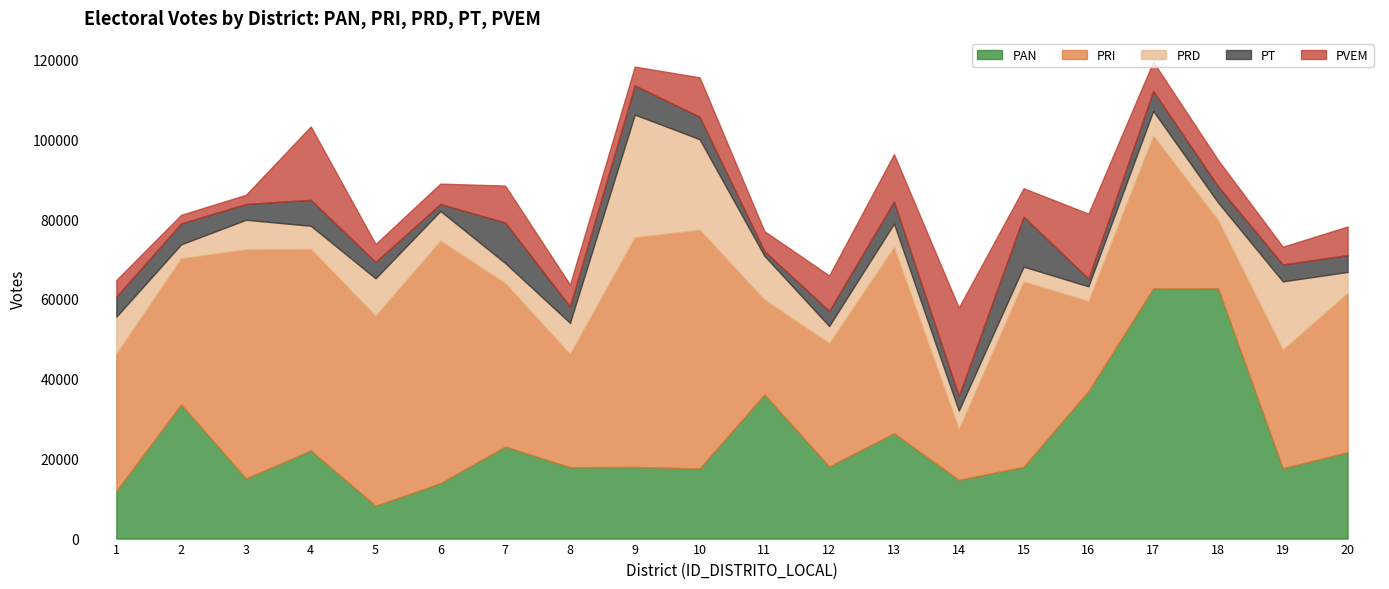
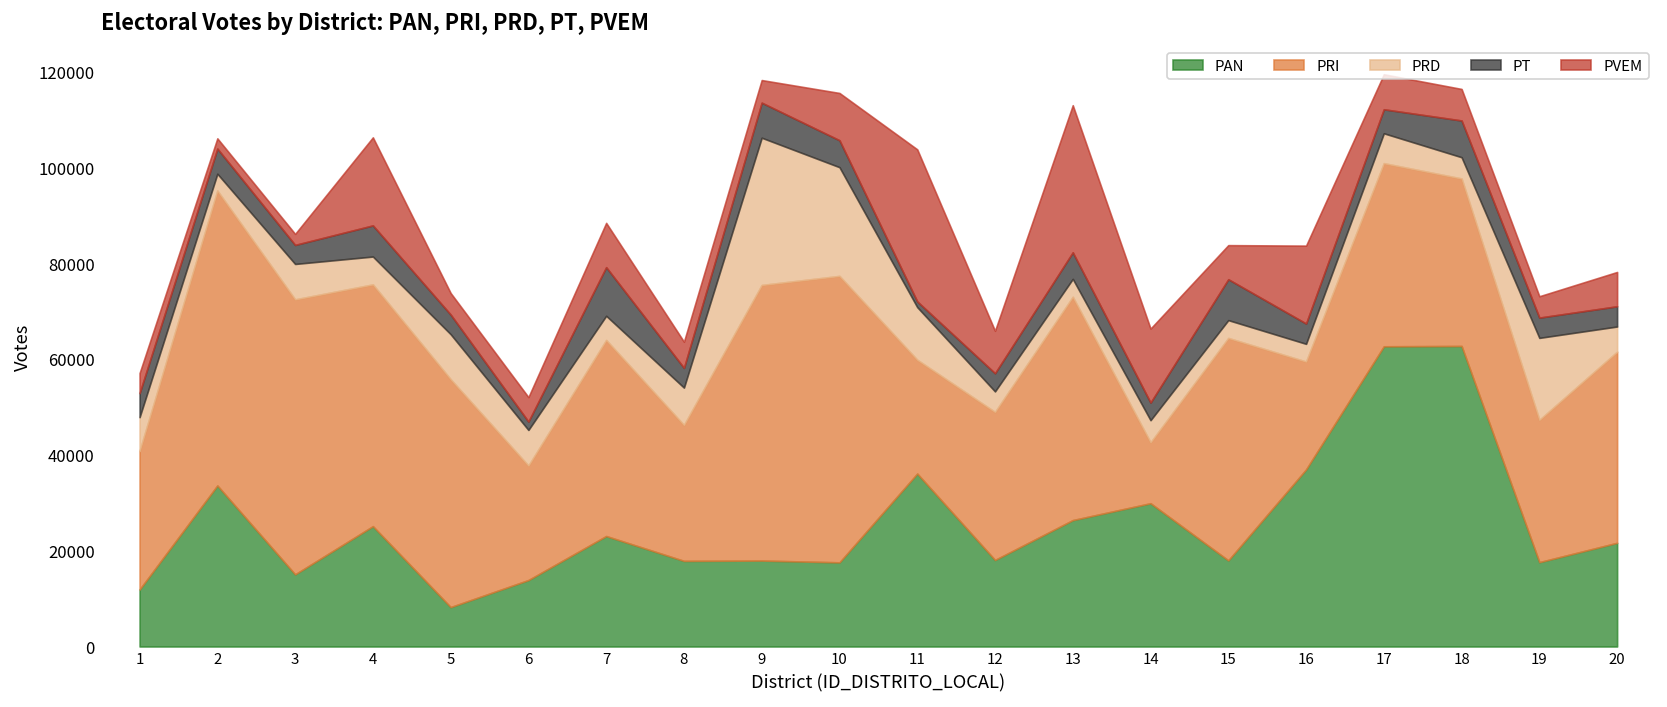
PRI, 1: 34000 -> 29000
PRD, 1: 9000 -> 7000
PRI, 2: 37000 -> 62000
PAN, 4: 22000 -> 25000
PRI, 6: 61000 -> 24000
PVEM, 11: 5000 -> 32000
PRD, 13: 6000 -> 4000
PVEM, 13: 12000 -> 31000
PAN, 14: 15000 -> 30000
PVEM, 14: 22000 -> 15000
PT, 15: 13000 -> 9000
PT, 16: 2000 -> 4000
PRI, 18: 17000 -> 35000
PT, 18: 4000 -> 8000
